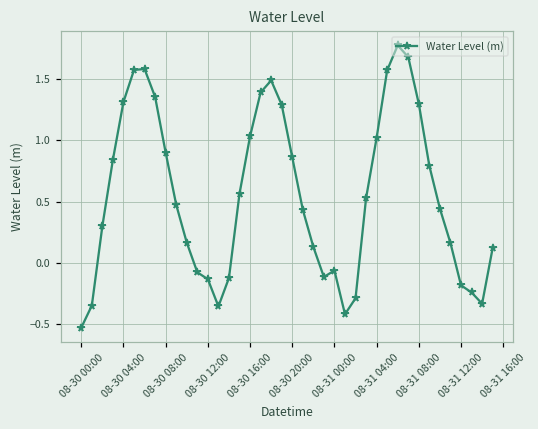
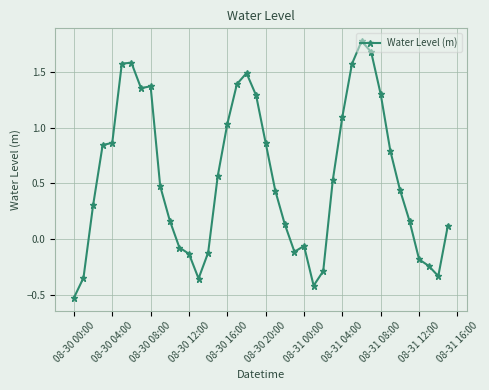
08-30 04:00: 1.31 -> 0.86
08-30 08:00: 0.90 -> 1.37
08-31 04:00: 1.02 -> 1.10
